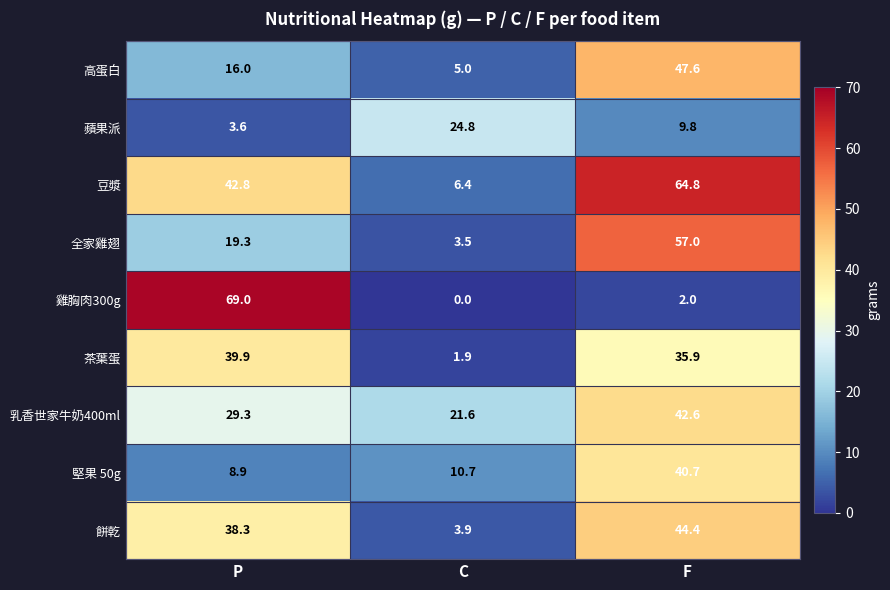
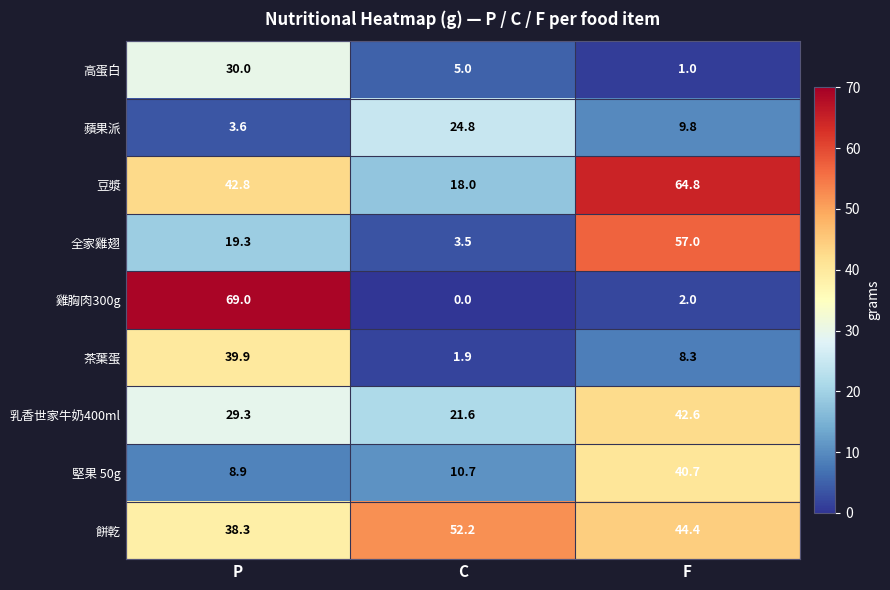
高蛋白, P: 16.0 -> 30.0
高蛋白, F: 47.6 -> 1.0
豆漿, C: 6.4 -> 18.0
茶葉蛋, F: 35.9 -> 8.3
餅乾, C: 3.9 -> 52.2
